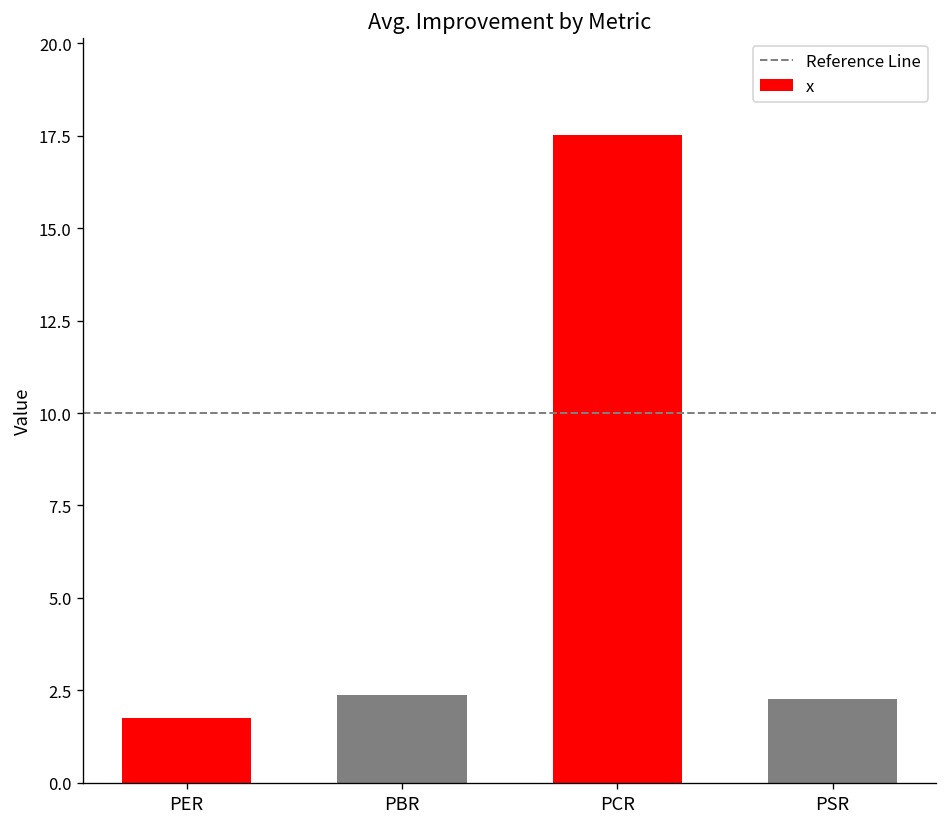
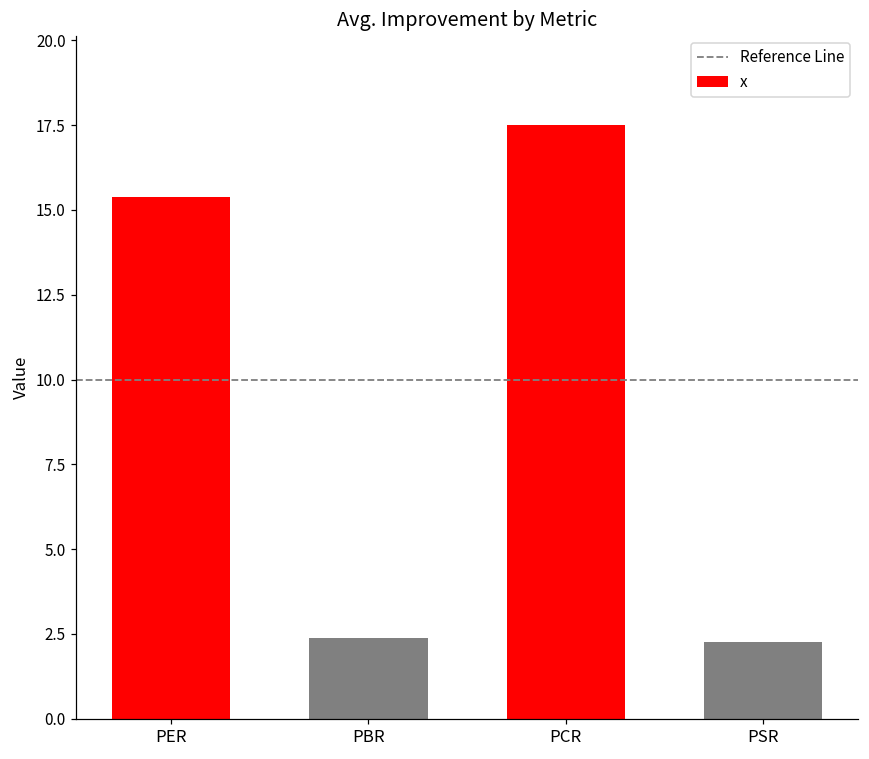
PER: 1.8 -> 15.4
